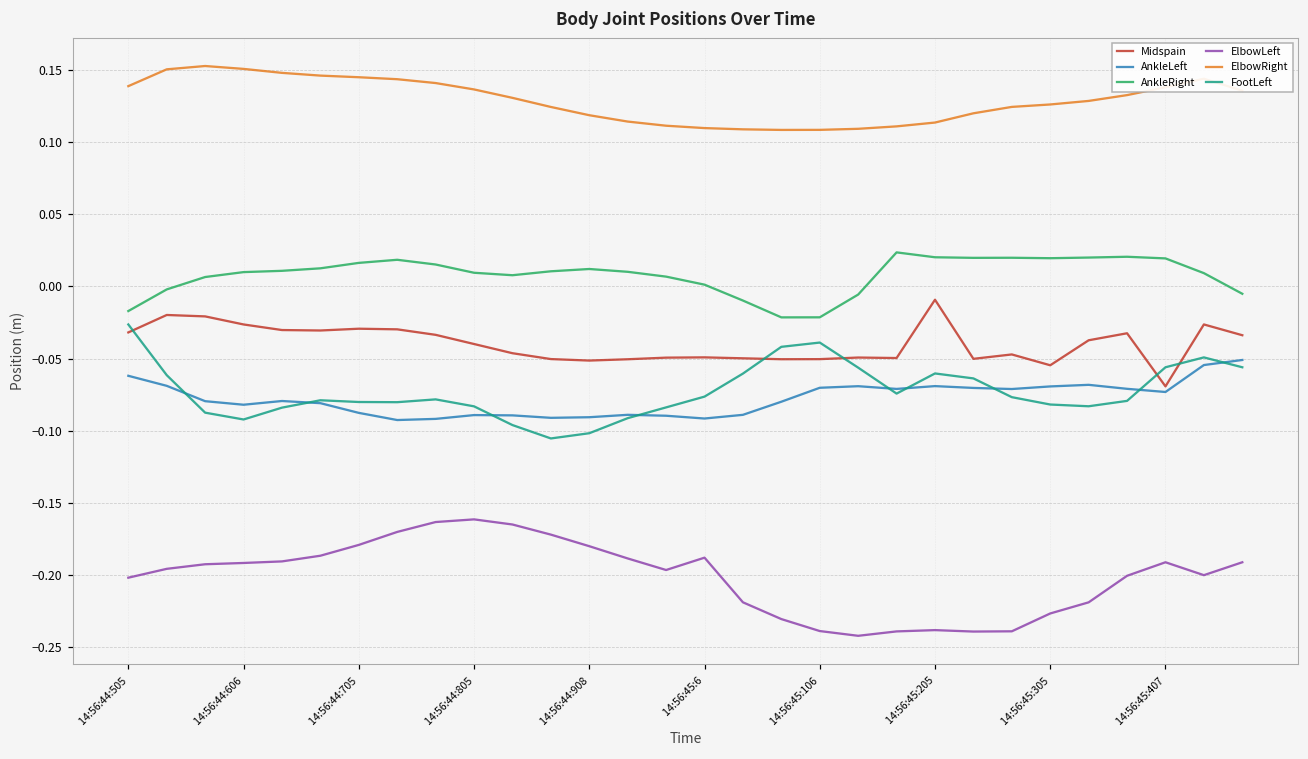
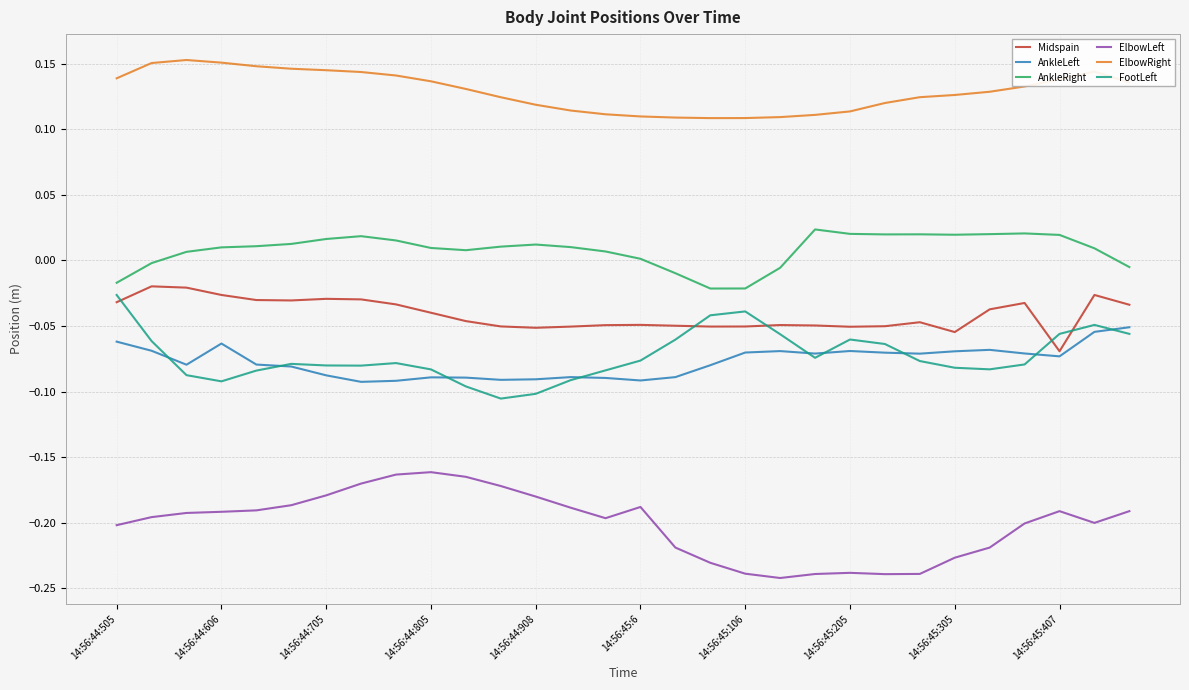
AnkleLeft, 14:56:44:606: -0.082 -> -0.063
Midspain, 14:56:45:205: -0.009 -> -0.051
